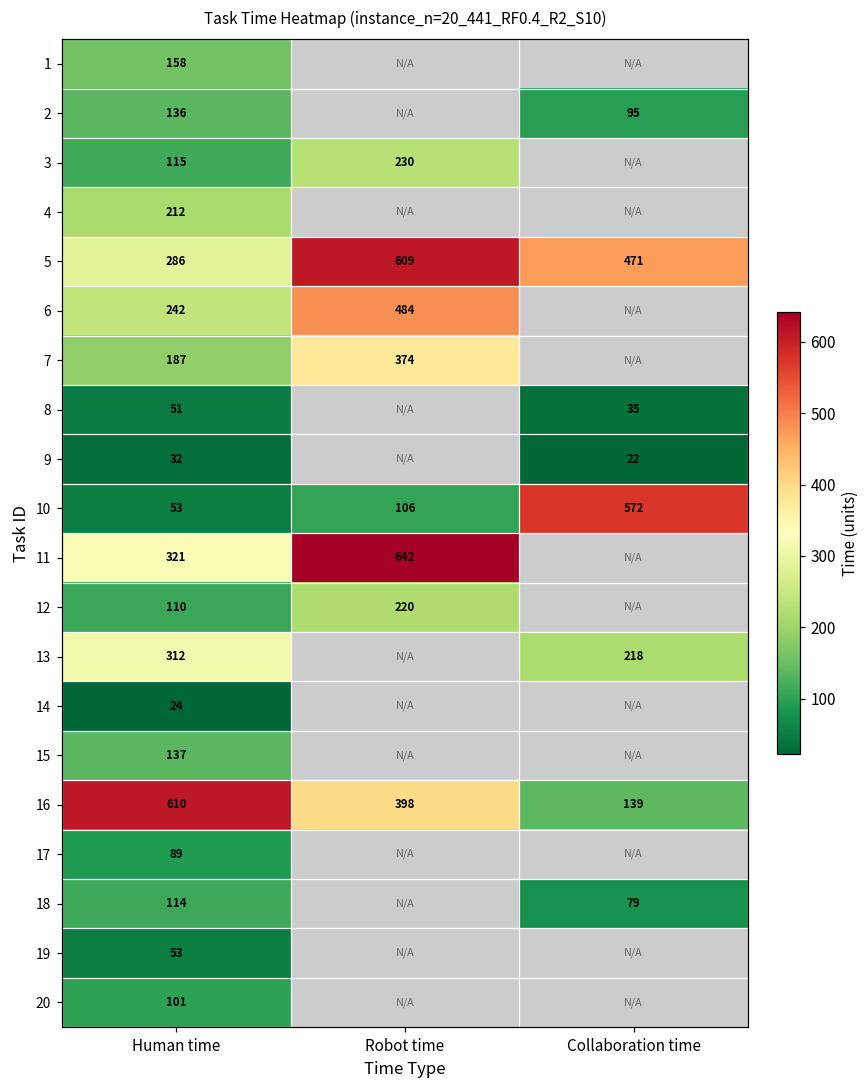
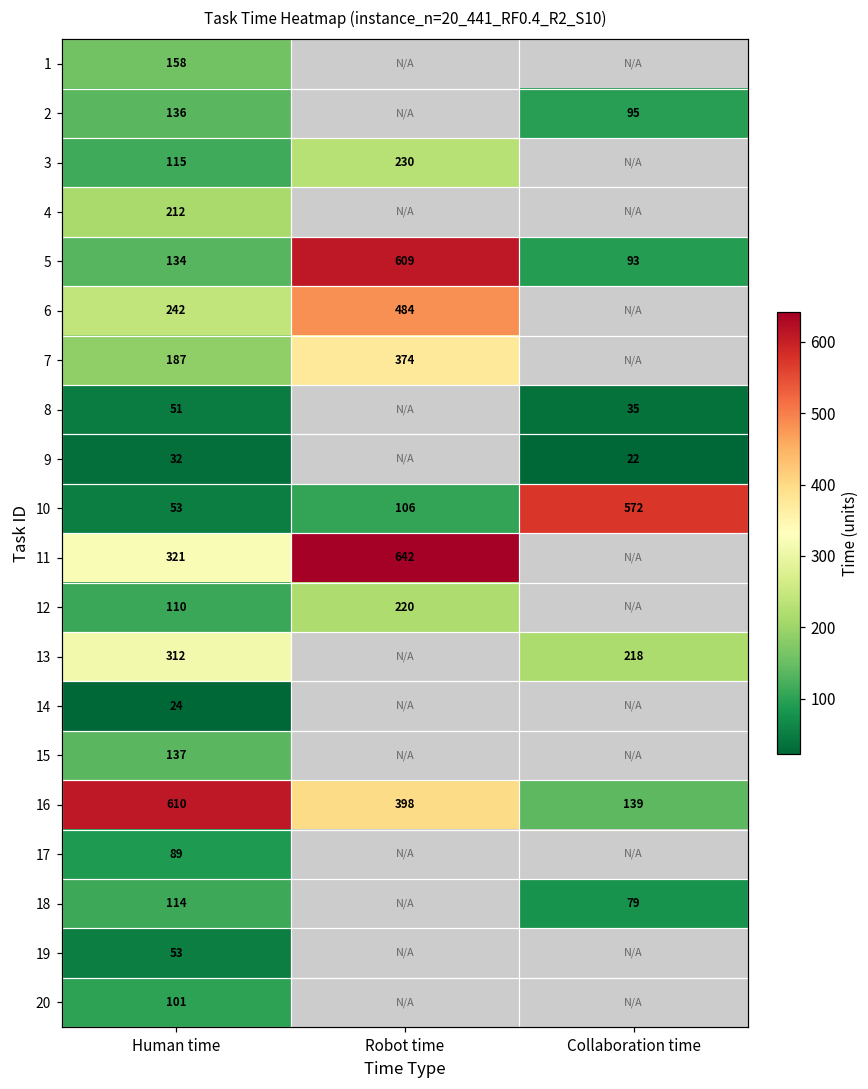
5, Human time: 286 -> 134
5, Collaboration time: 471 -> 93
